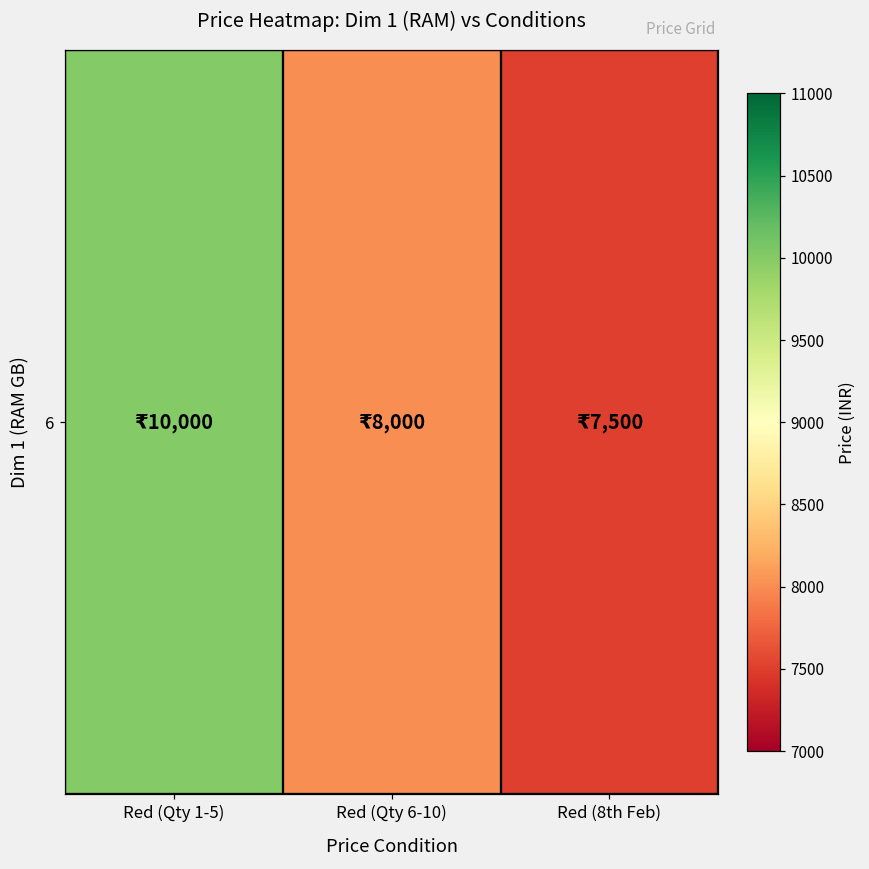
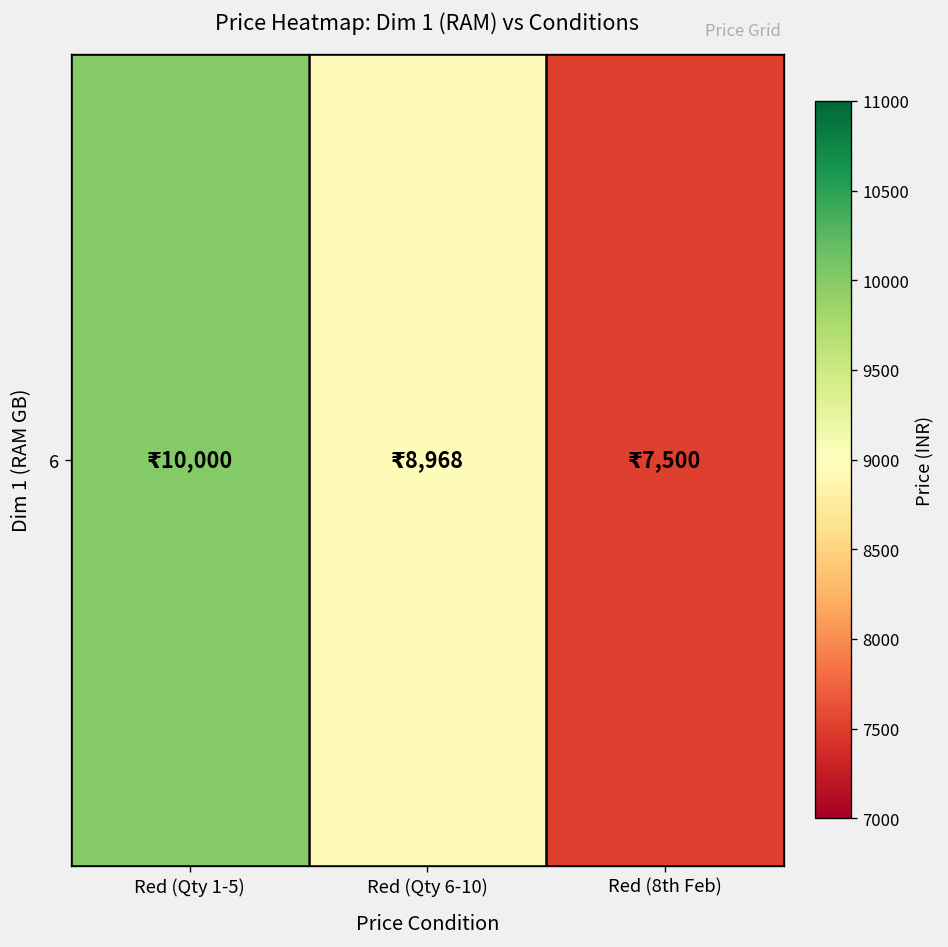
6, Red (Qty 6-10): 8,000 -> 8,968
